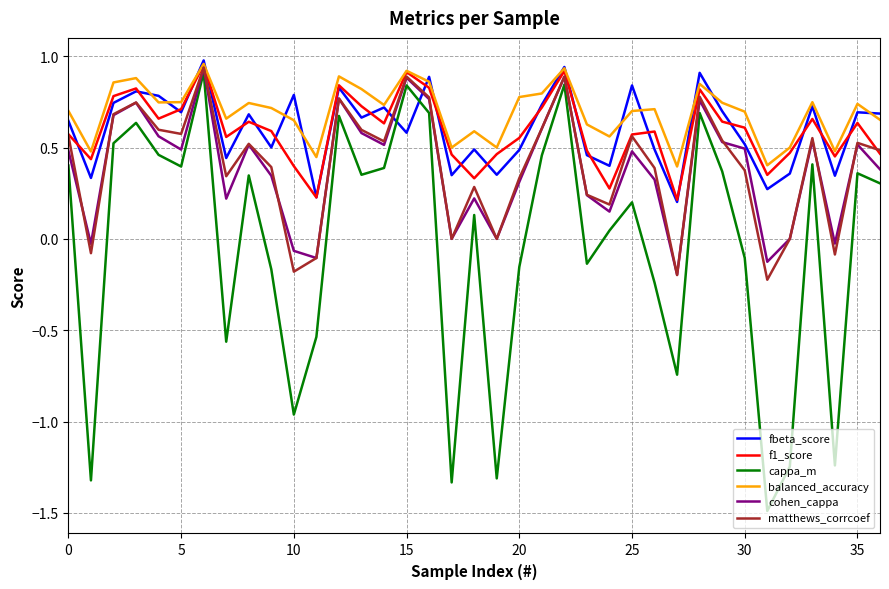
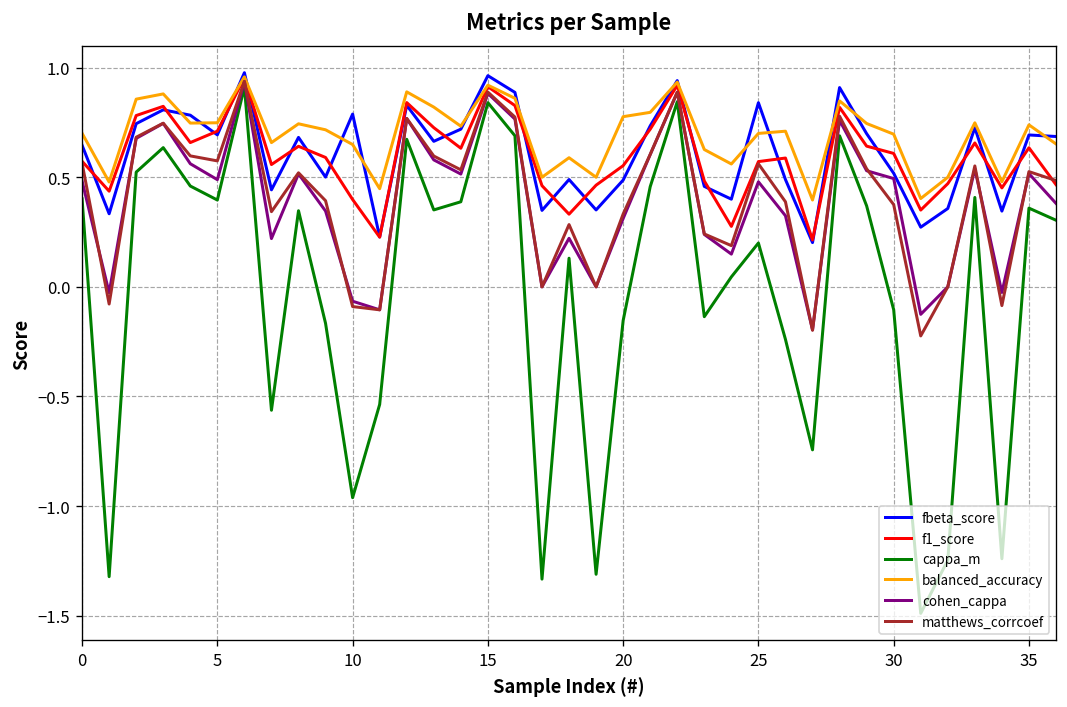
matthews_corrcoef, 10: -0.18 -> -0.09
fbeta_score, 15: 0.58 -> 0.96
